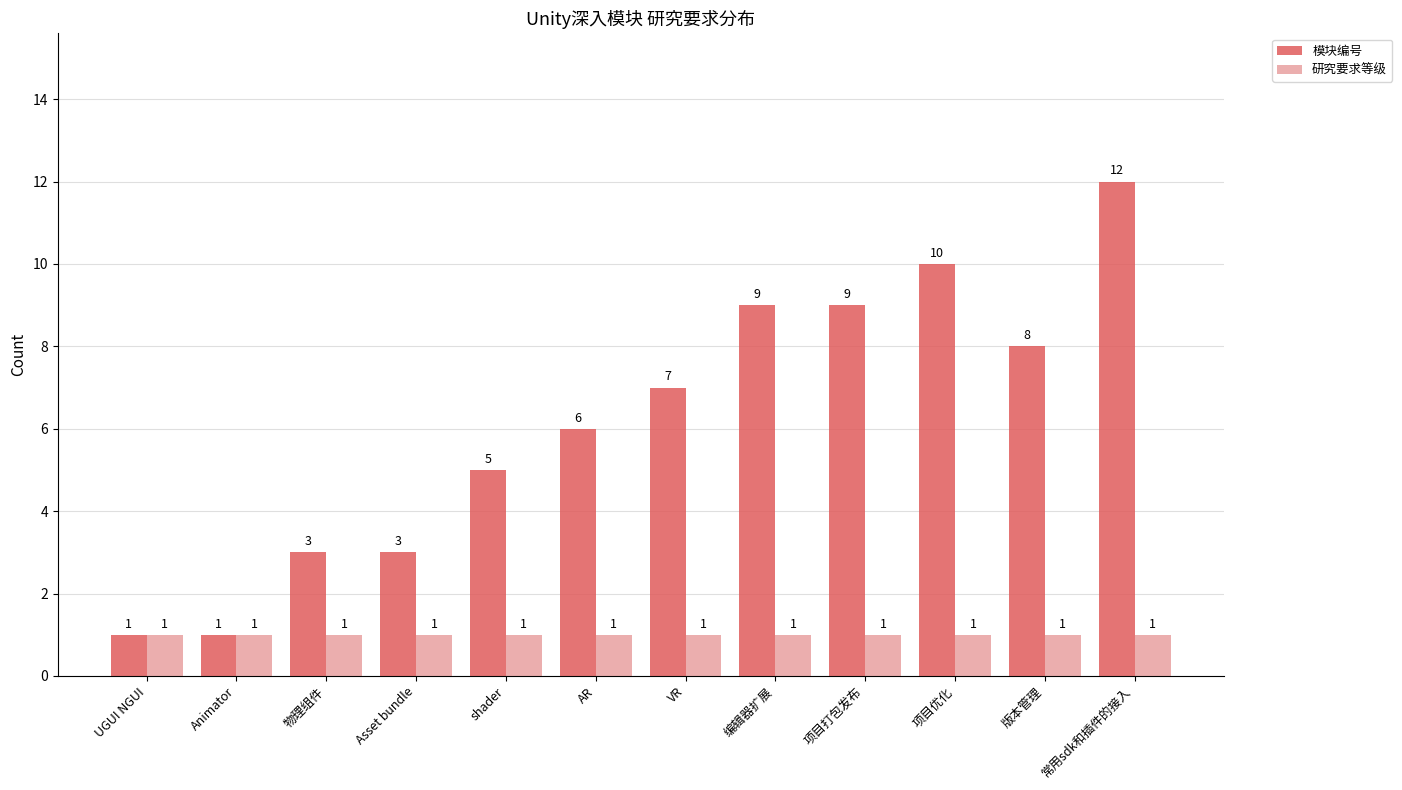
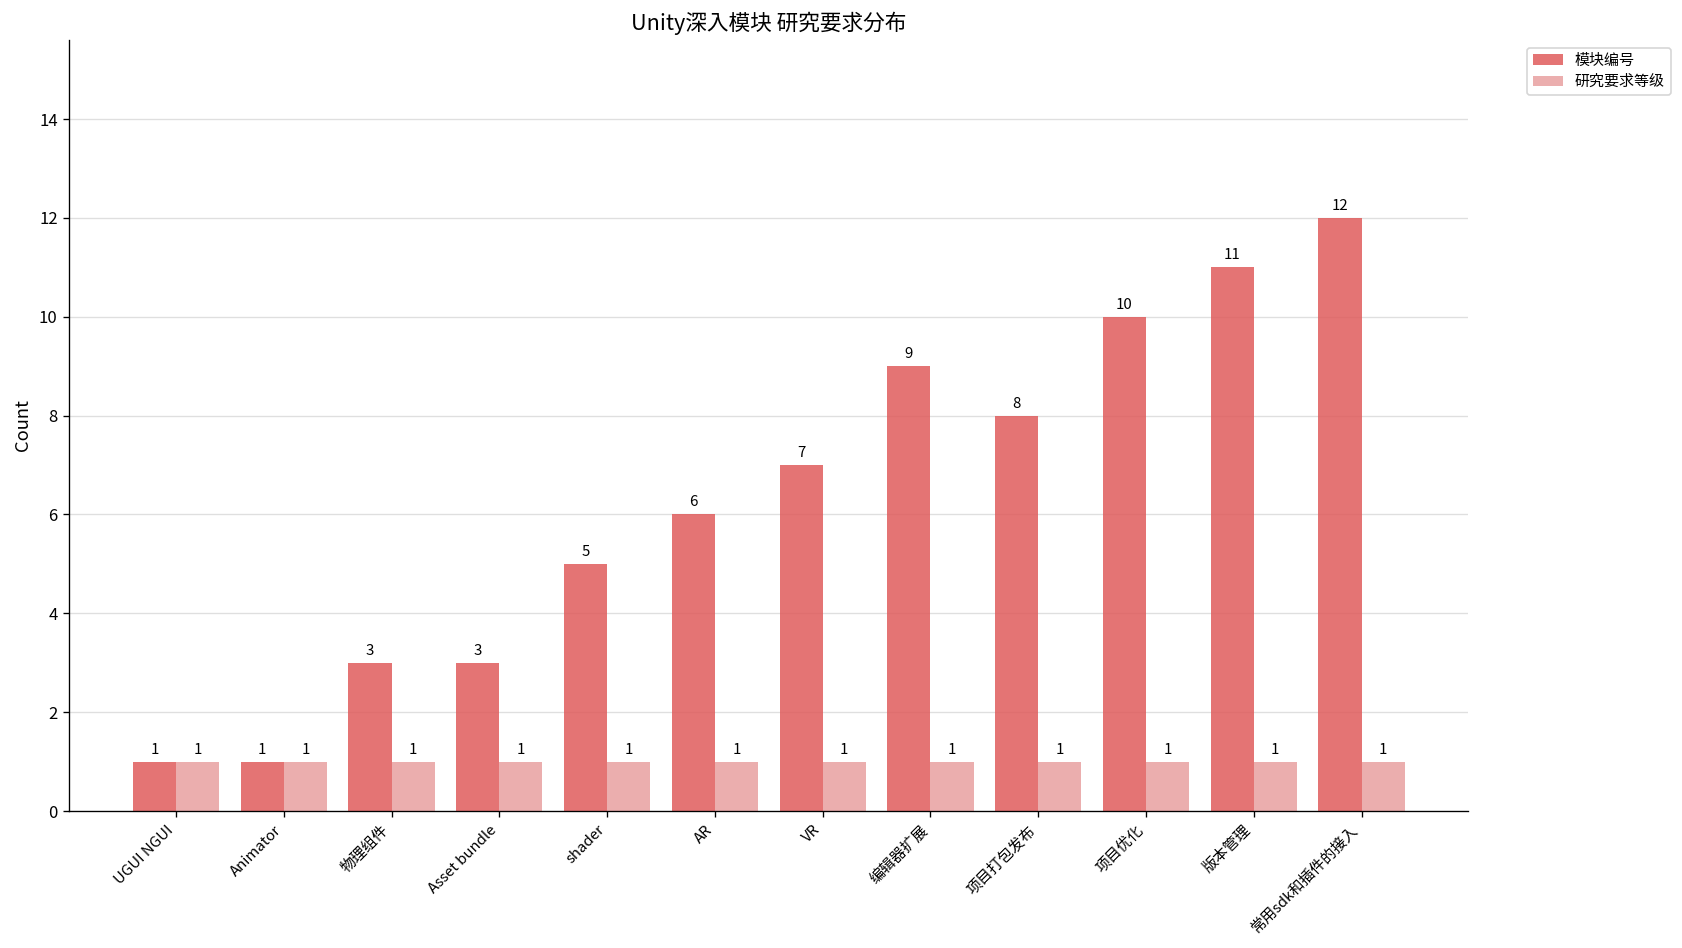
模块编号, 项目打包发布: 9 -> 8
模块编号, 版本管理: 8 -> 11
